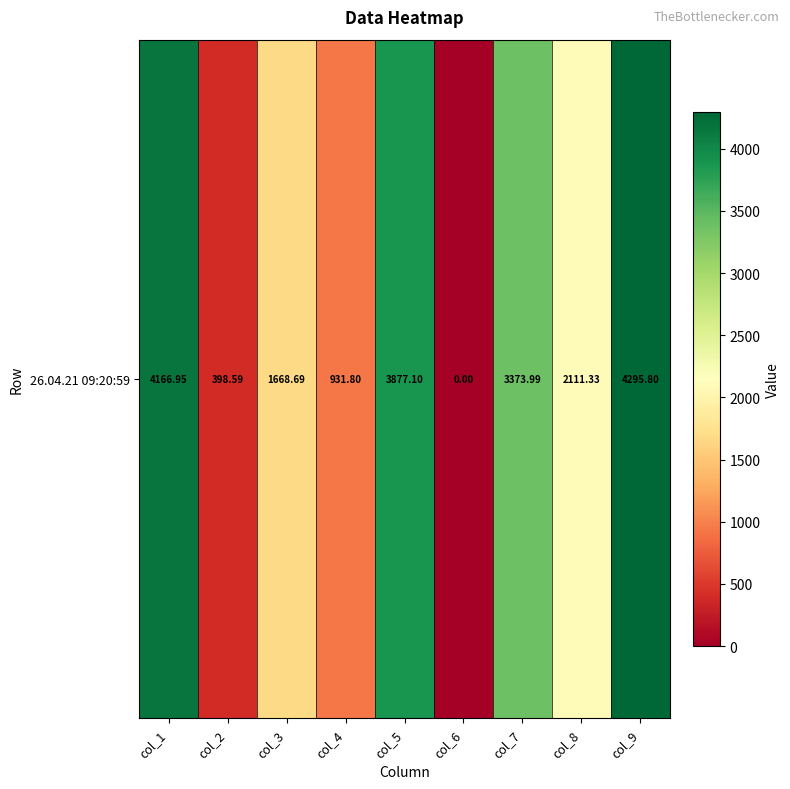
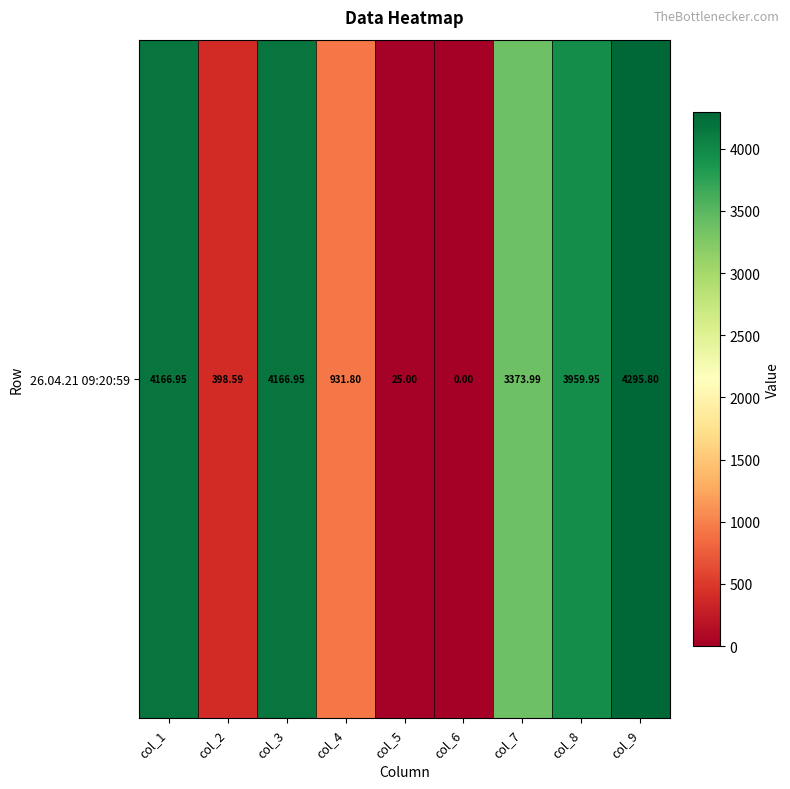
26.04.21 09:20:59, col_3: 1668.69 -> 4166.95
26.04.21 09:20:59, col_5: 3877.10 -> 25.00
26.04.21 09:20:59, col_8: 2111.33 -> 3959.95
